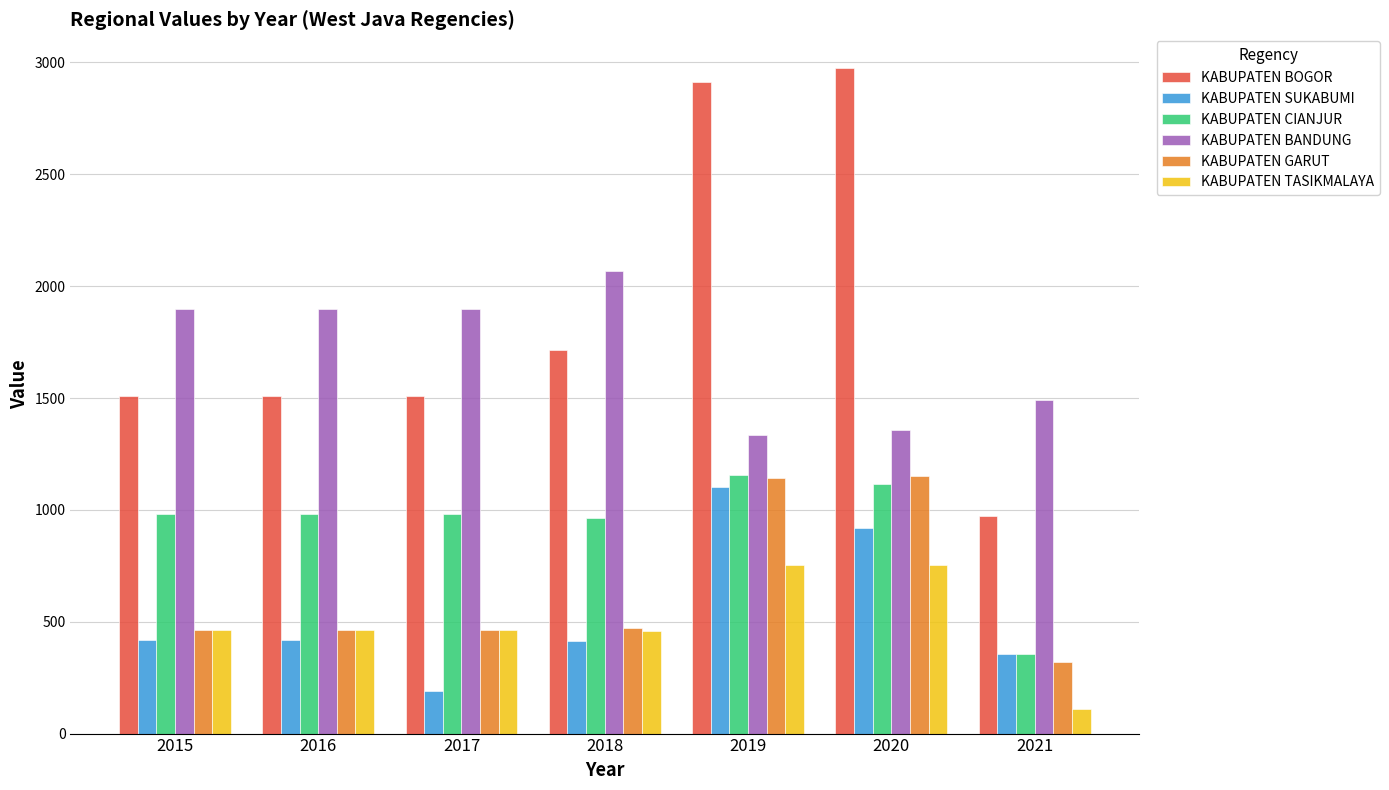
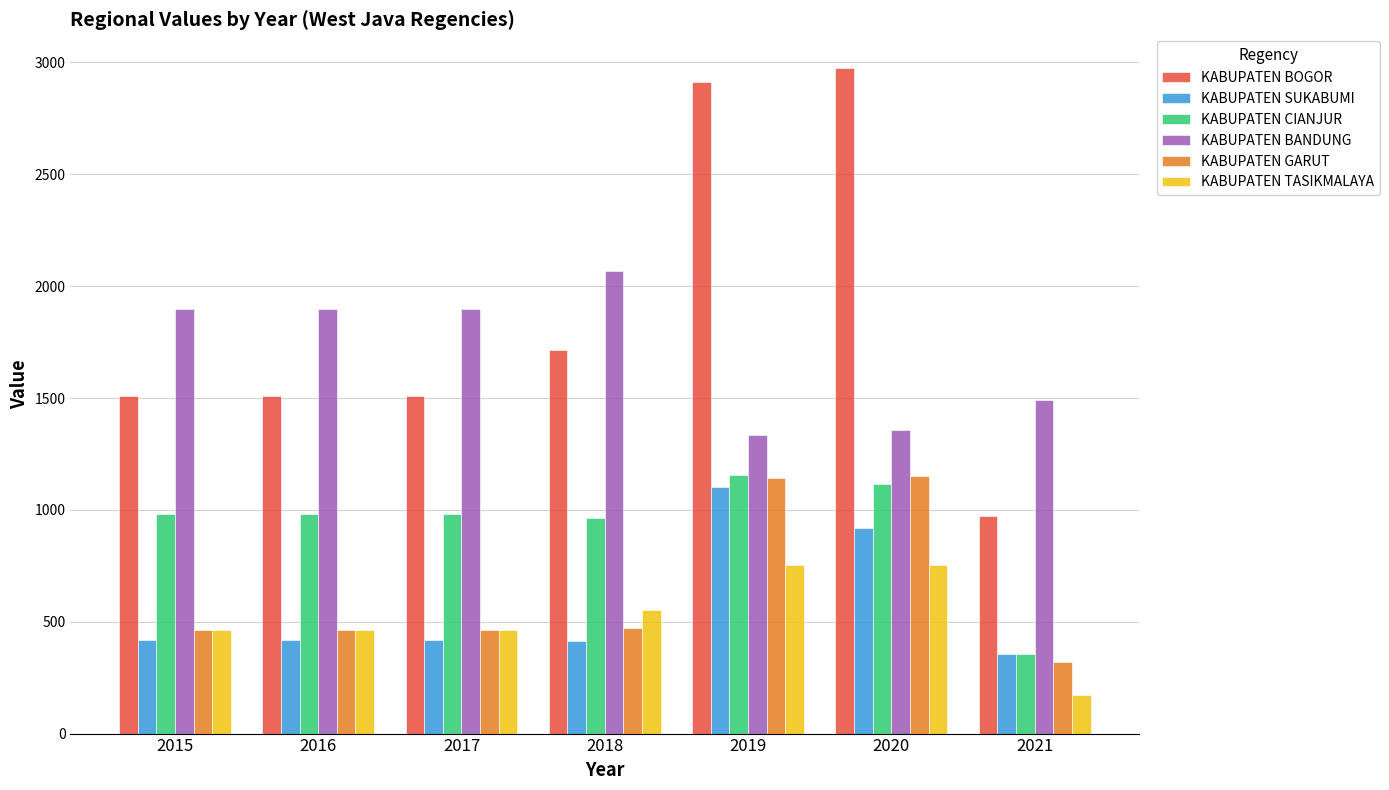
KABUPATEN SUKABUMI, 2017: 190 -> 420
KABUPATEN TASIKMALAYA, 2018: 460 -> 550
KABUPATEN TASIKMALAYA, 2021: 110 -> 170
